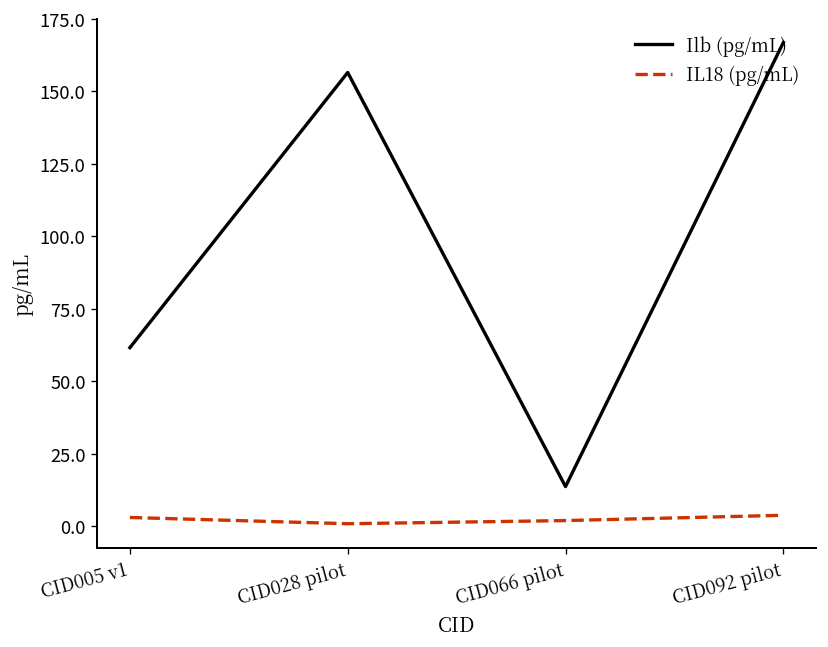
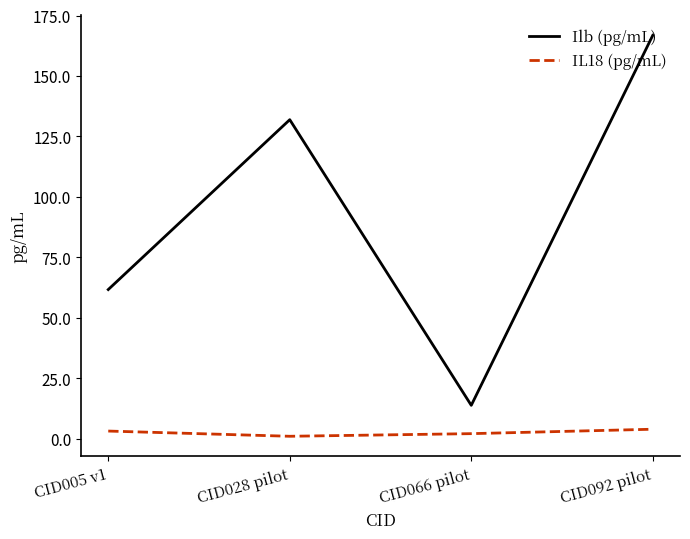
Ilb (pg/mL), CID028 pilot: 157 -> 132
